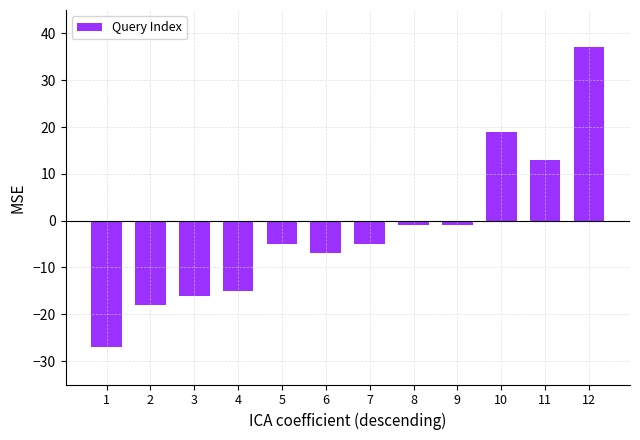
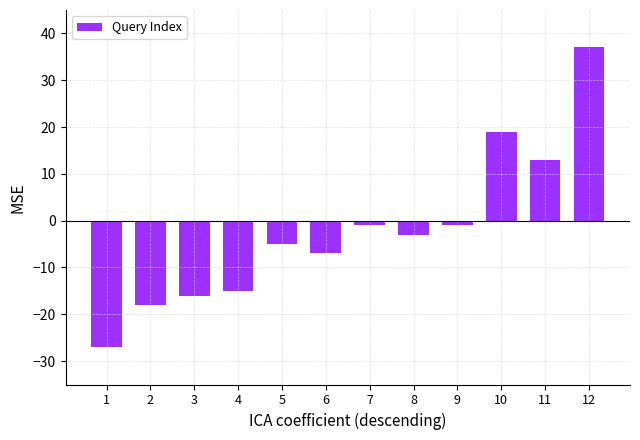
7: -5 -> -1
8: -1 -> -3
